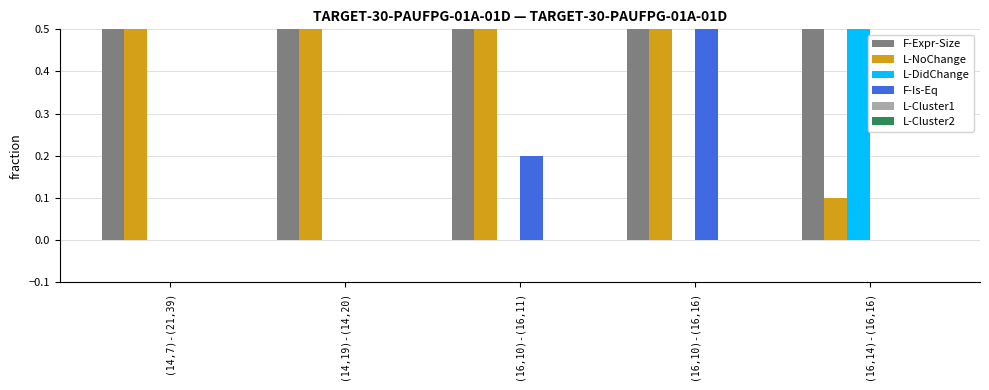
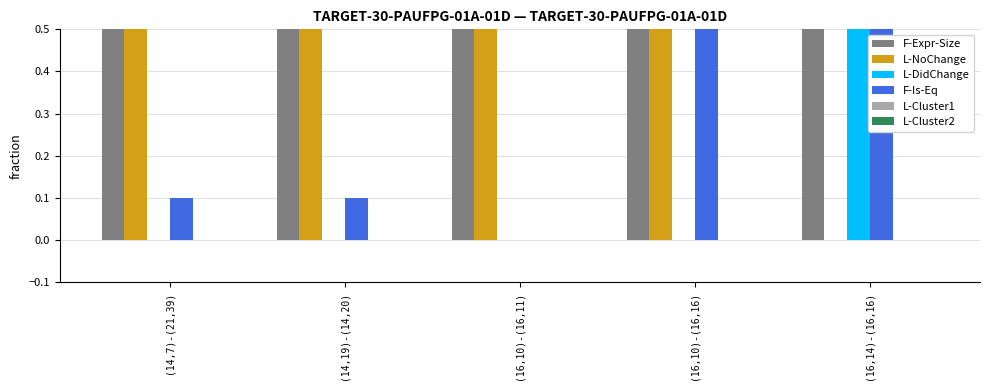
F-Is-Eq, (14,7)-(21,39): 0.0 -> 0.1
F-Is-Eq, (14,19)-(14,20): 0.0 -> 0.1
F-Is-Eq, (16,10)-(16,11): 0.2 -> 0.0
L-NoChange, (16,14)-(16,16): 0.1 -> 0.0
F-Is-Eq, (16,14)-(16,16): 0.0 -> 0.5
